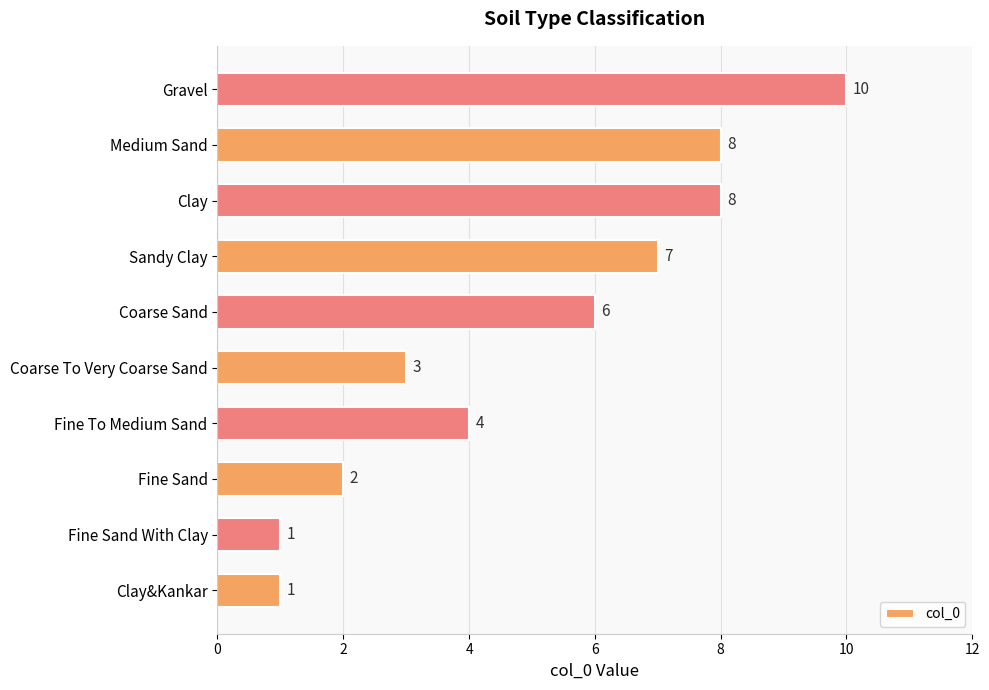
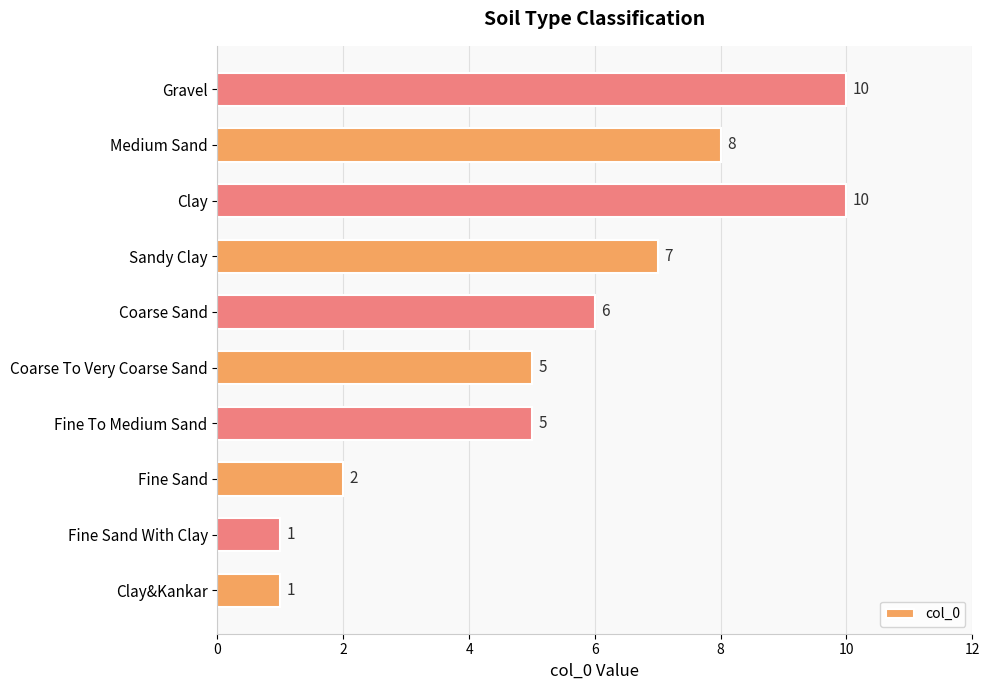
Clay: 8 -> 10
Coarse To Very Coarse Sand: 3 -> 5
Fine To Medium Sand: 4 -> 5
